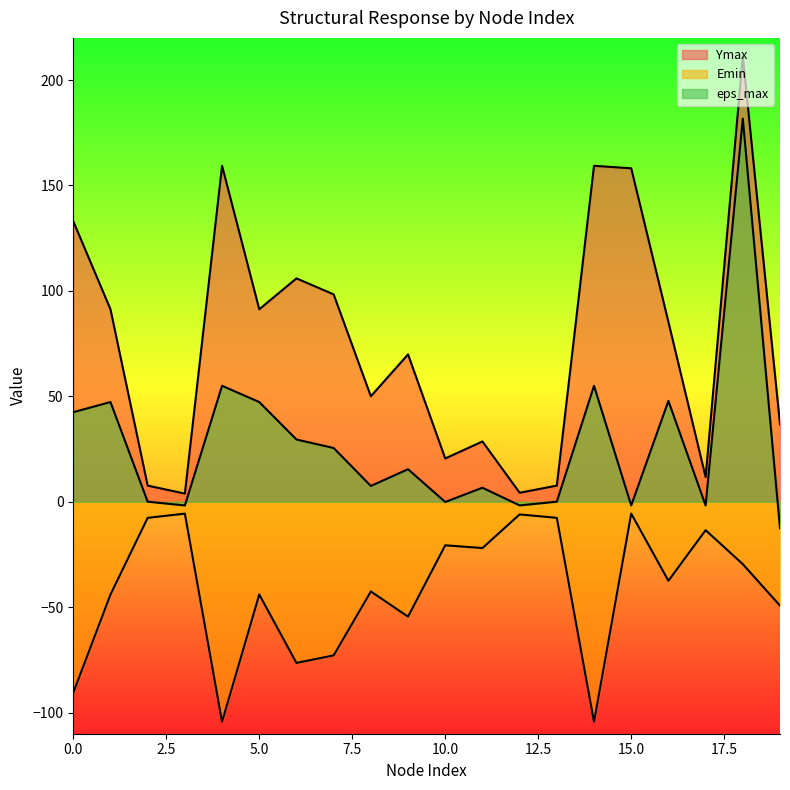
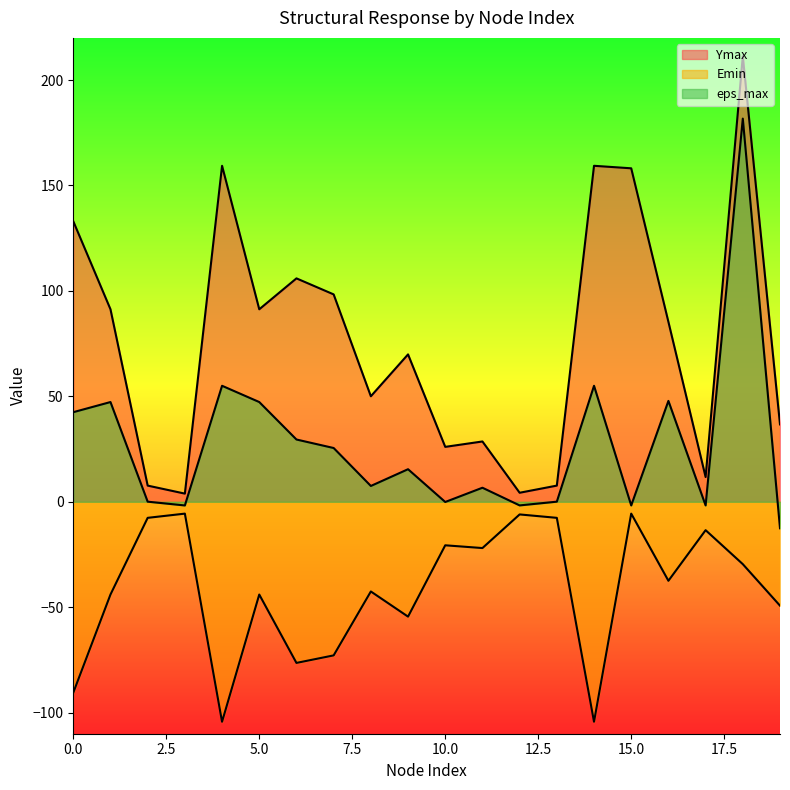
Ymax, 10.0: 21 -> 26
